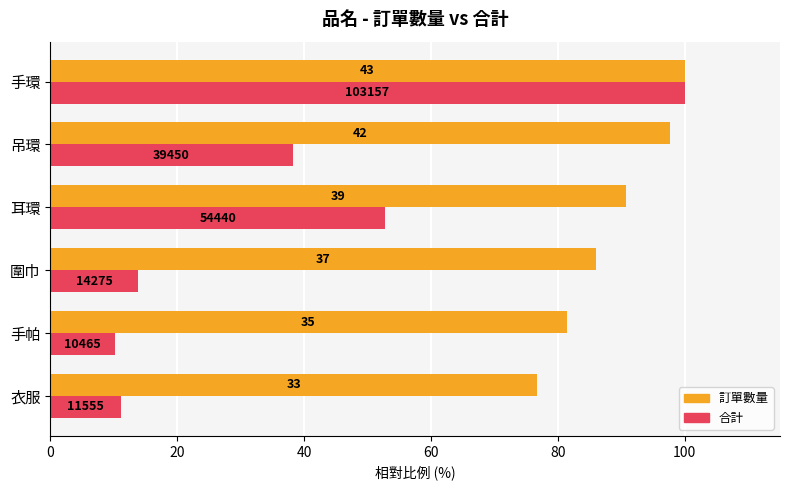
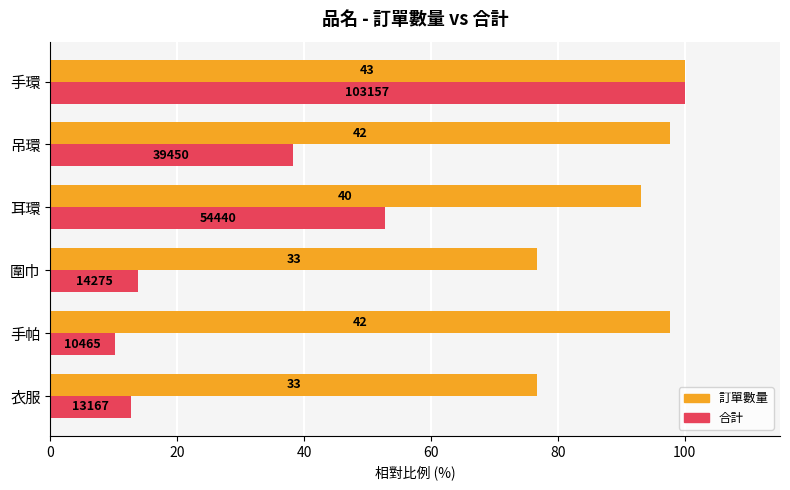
訂單數量, 耳環: 39 -> 40
訂單數量, 圍巾: 37 -> 33
訂單數量, 手帕: 35 -> 42
合計, 衣服: 11555 -> 13167
